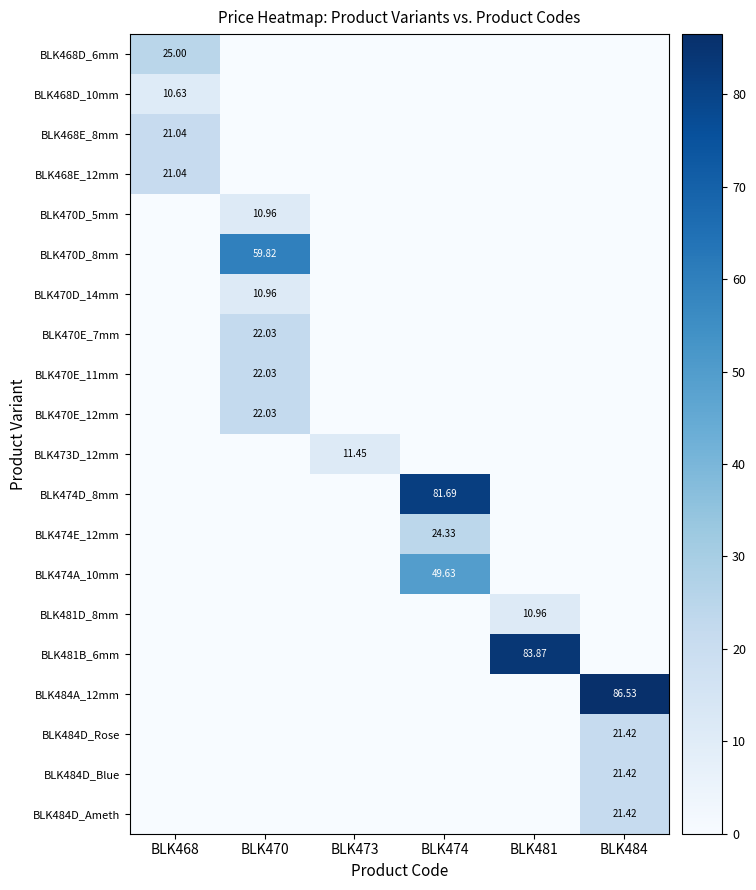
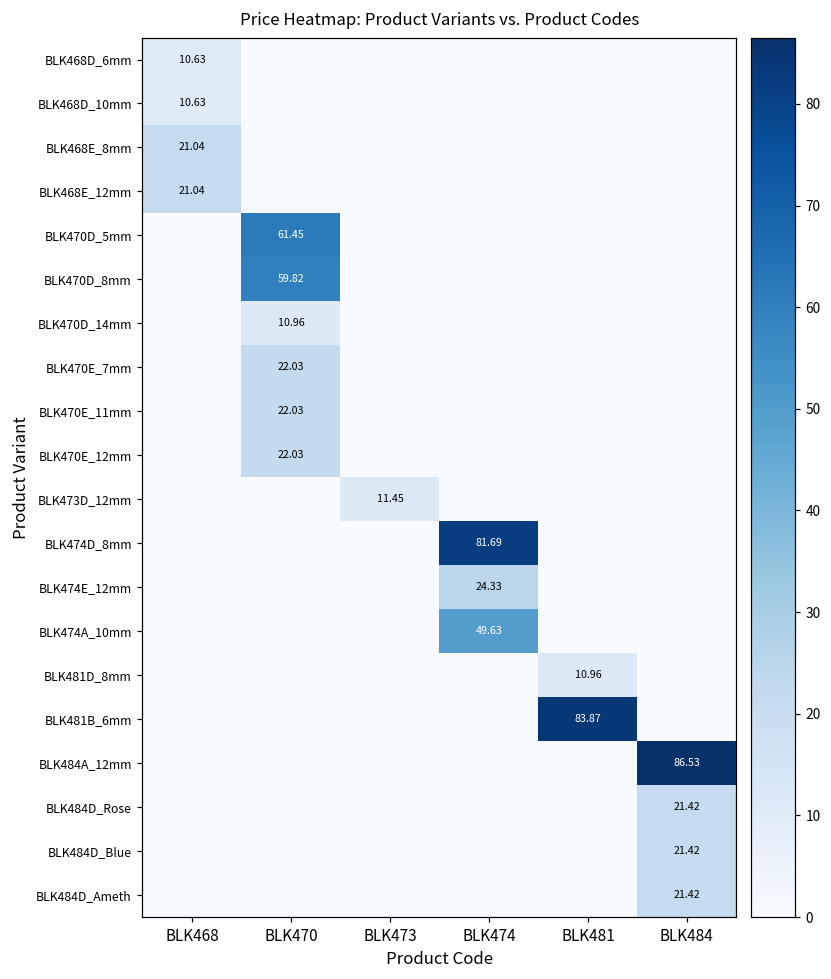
BLK468D_6mm, BLK468: 25.00 -> 10.63
BLK470D_5mm, BLK470: 10.96 -> 61.45
